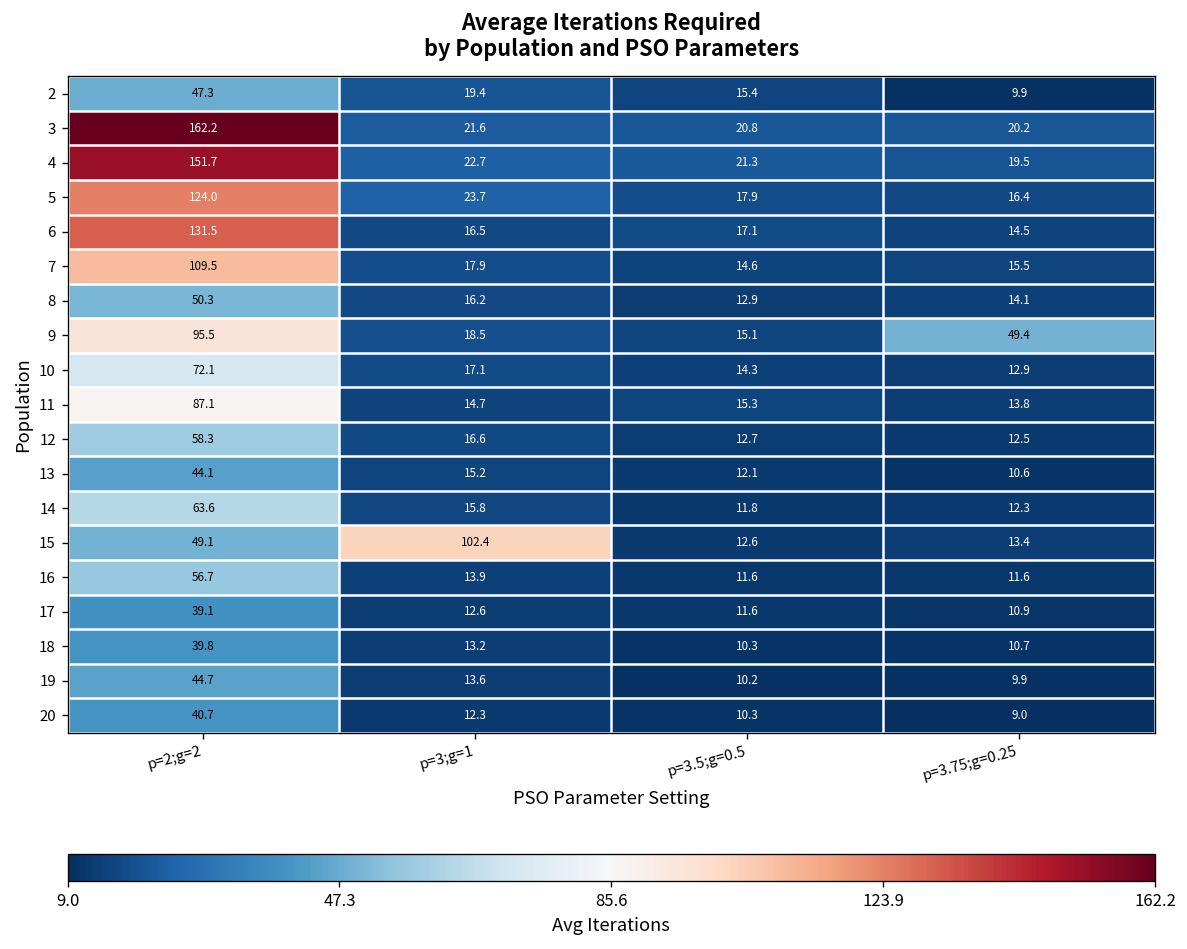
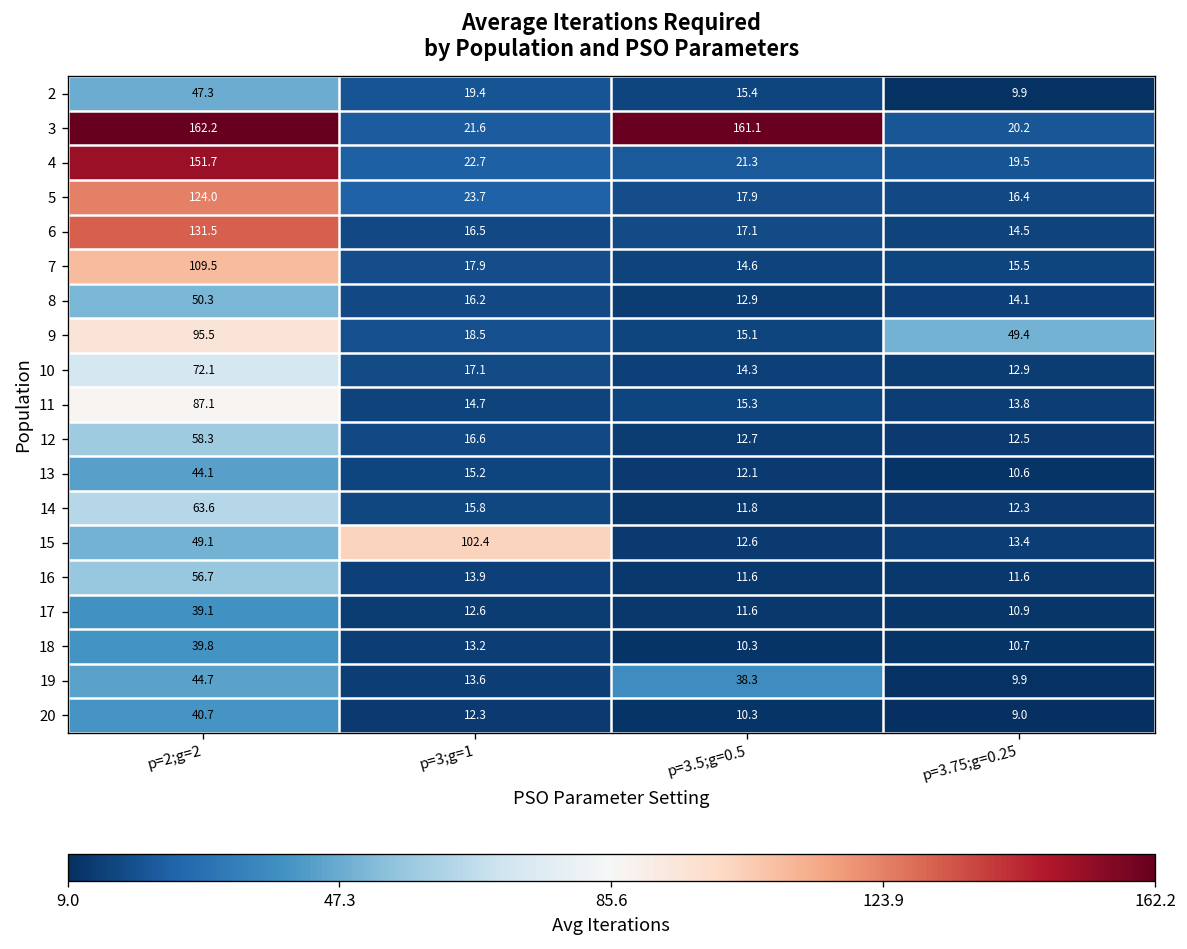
3, p=3.5;g=0.5: 20.8 -> 161.1
19, p=3.5;g=0.5: 10.2 -> 38.3
